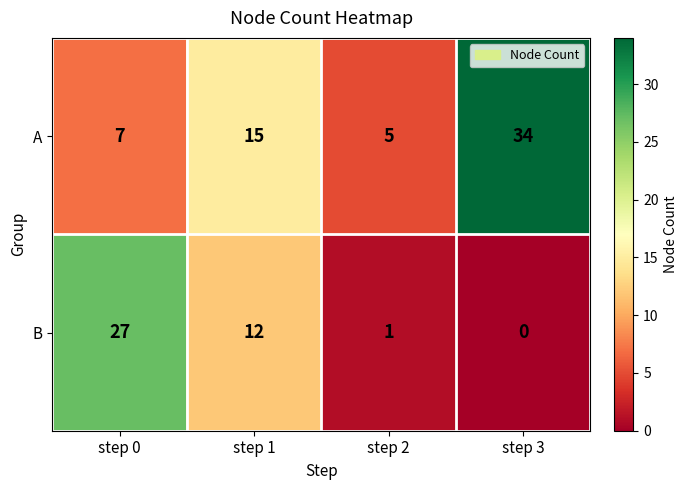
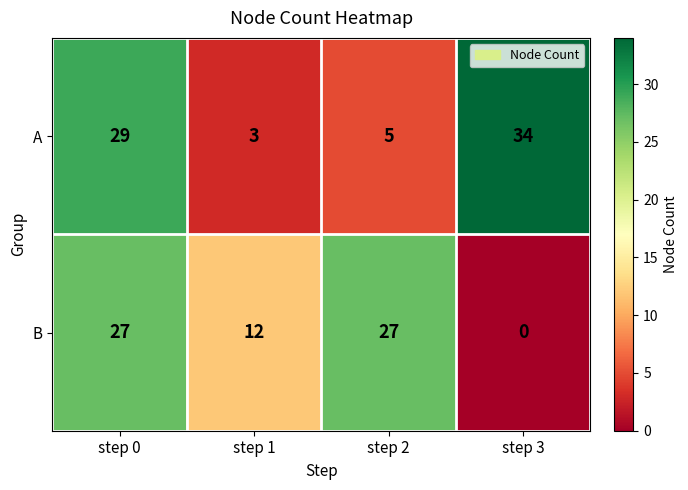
A, step 0: 7 -> 29
A, step 1: 15 -> 3
B, step 2: 1 -> 27
